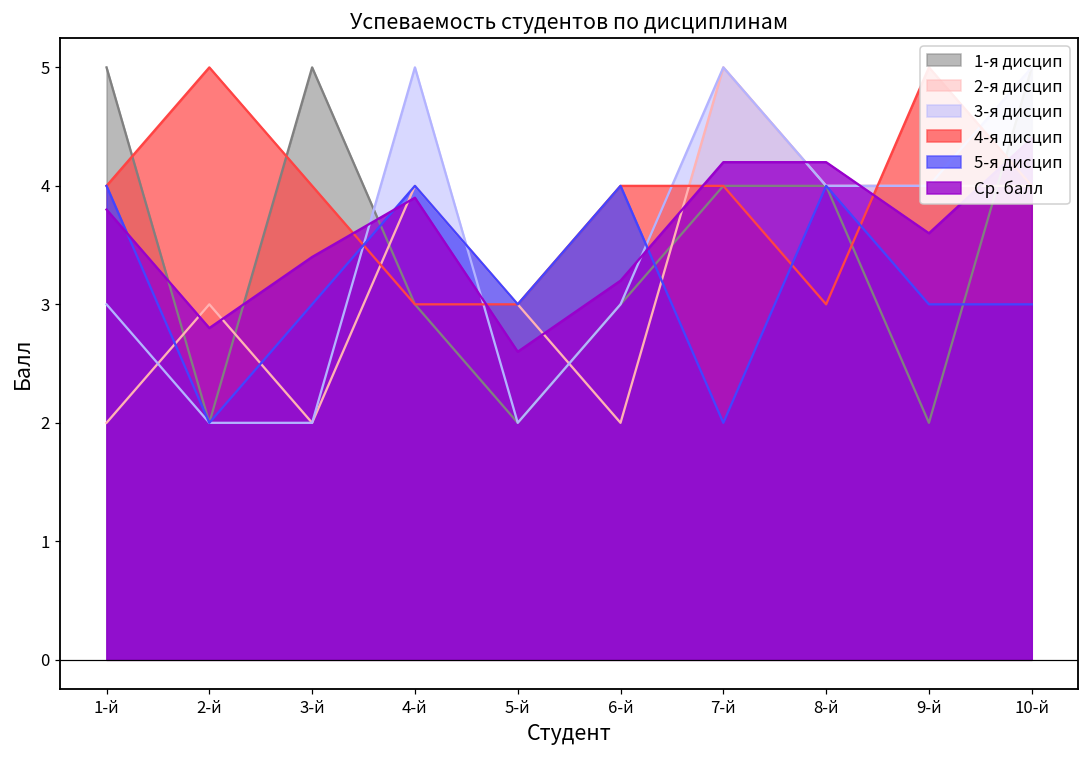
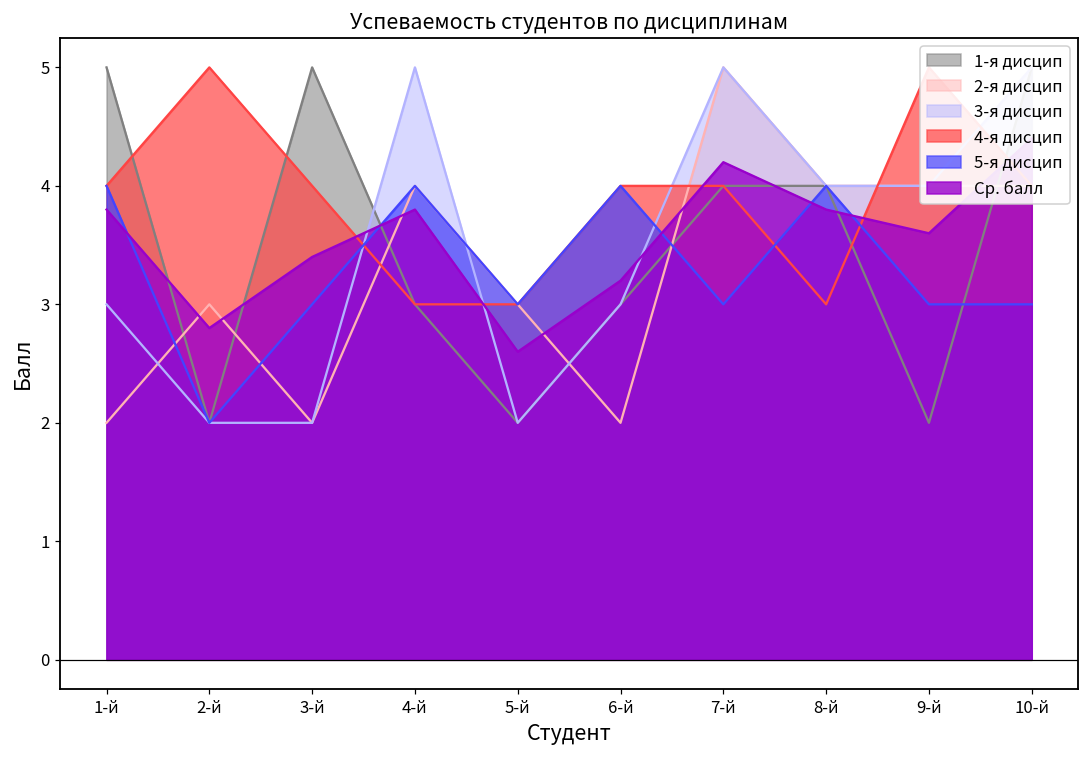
Ср. балл, 4-й: 3.9 -> 3.8
5-я дисцип, 7-й: 2 -> 3
Ср. балл, 8-й: 4.2 -> 3.8
